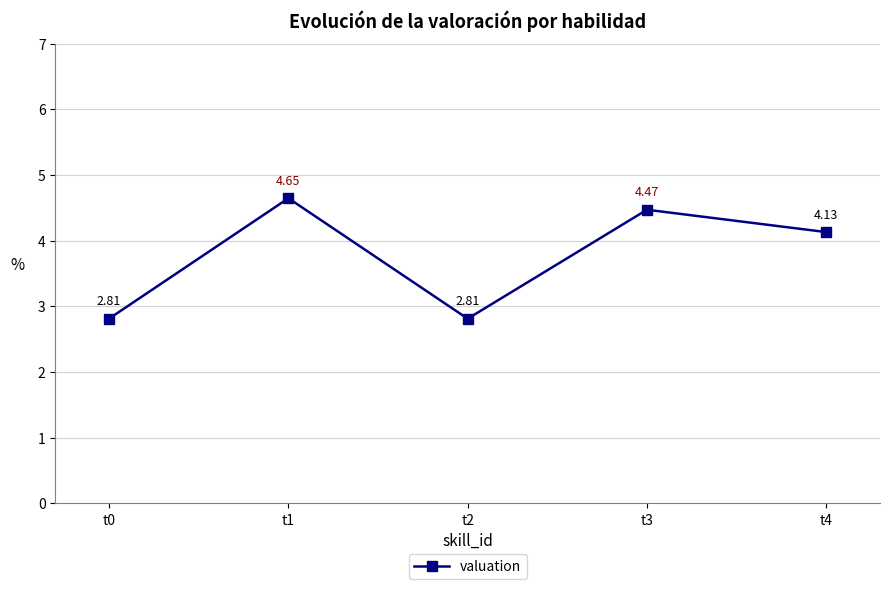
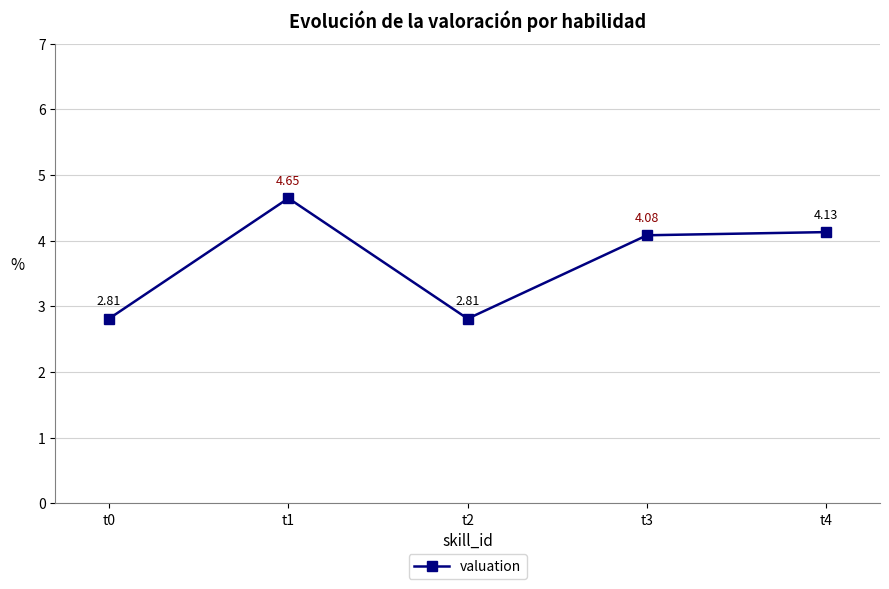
t3: 4.47 -> 4.08
